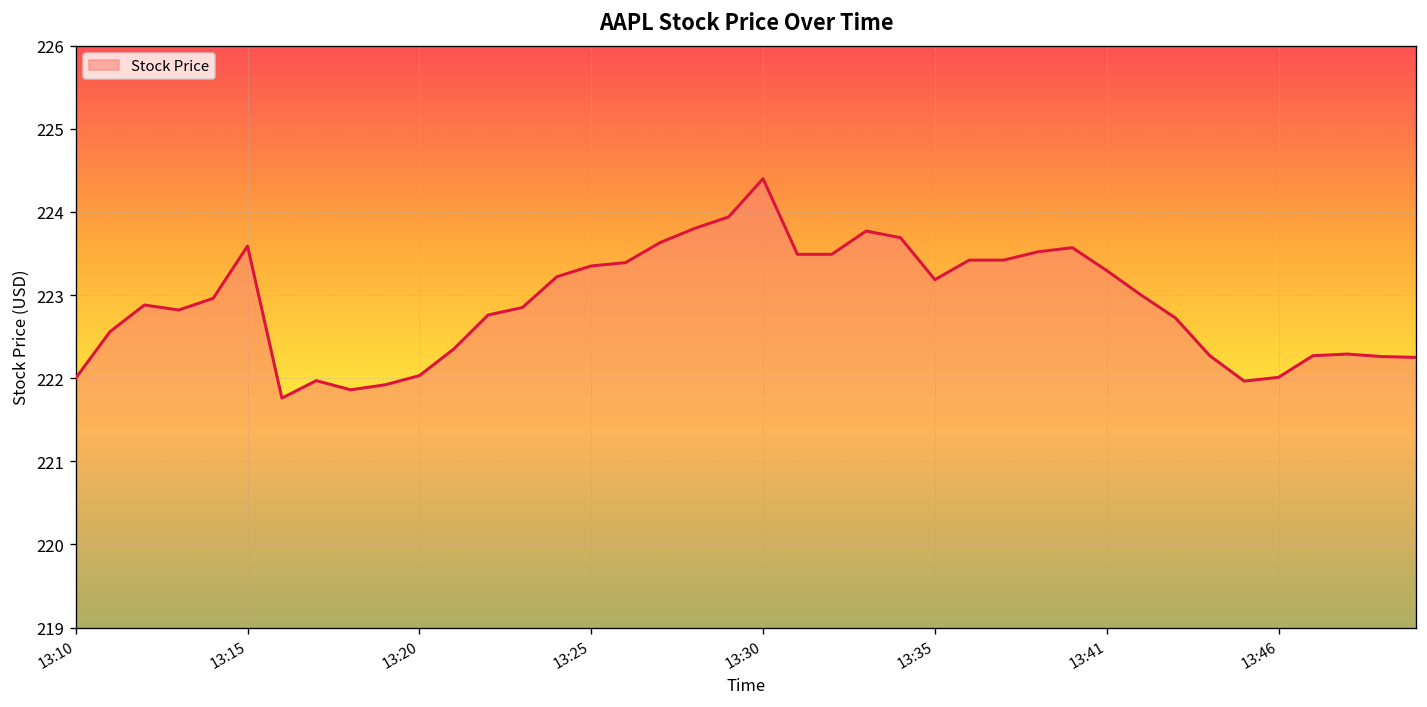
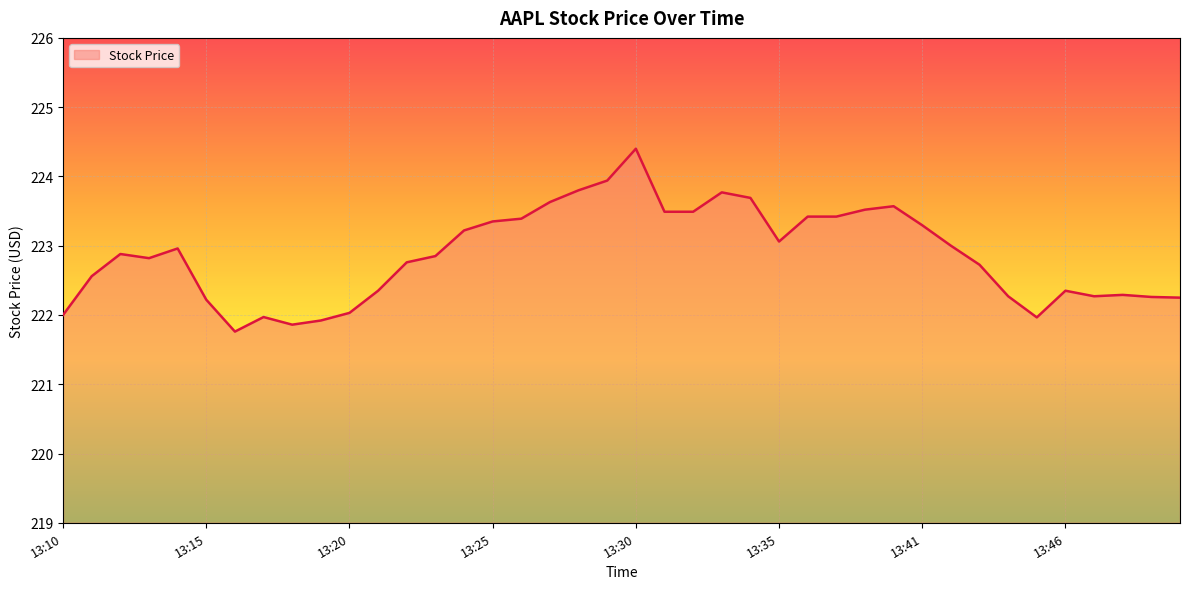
13:15: 223.6 -> 222.2
13:35: 223.2 -> 223.1
13:46: 222.0 -> 222.4
